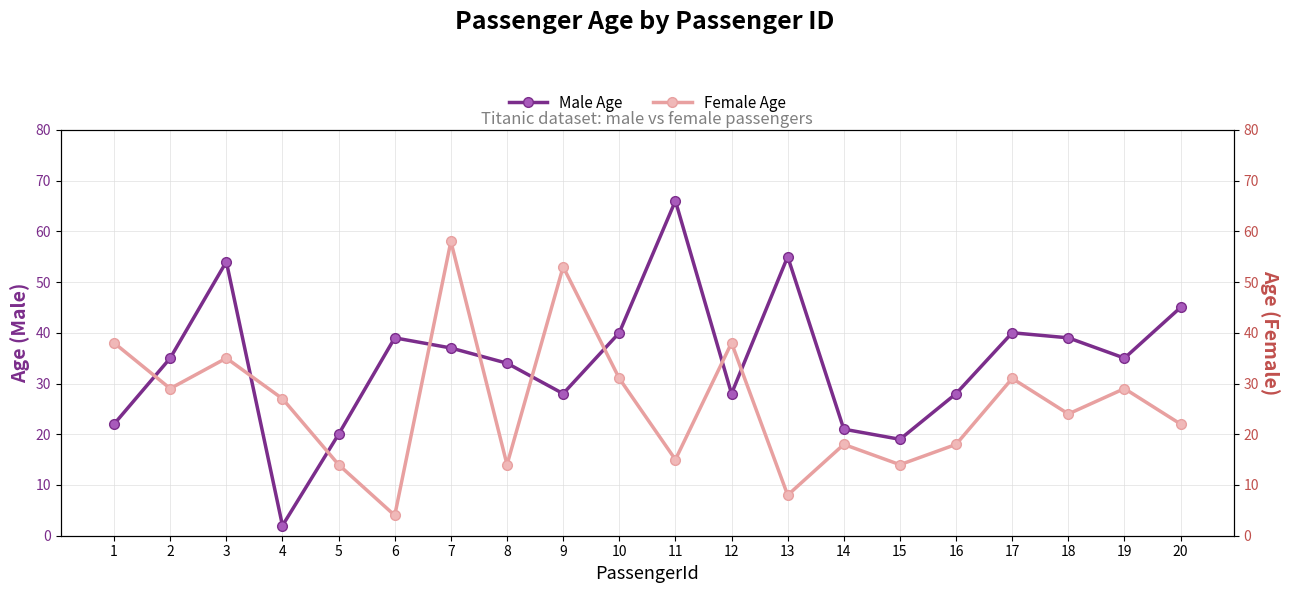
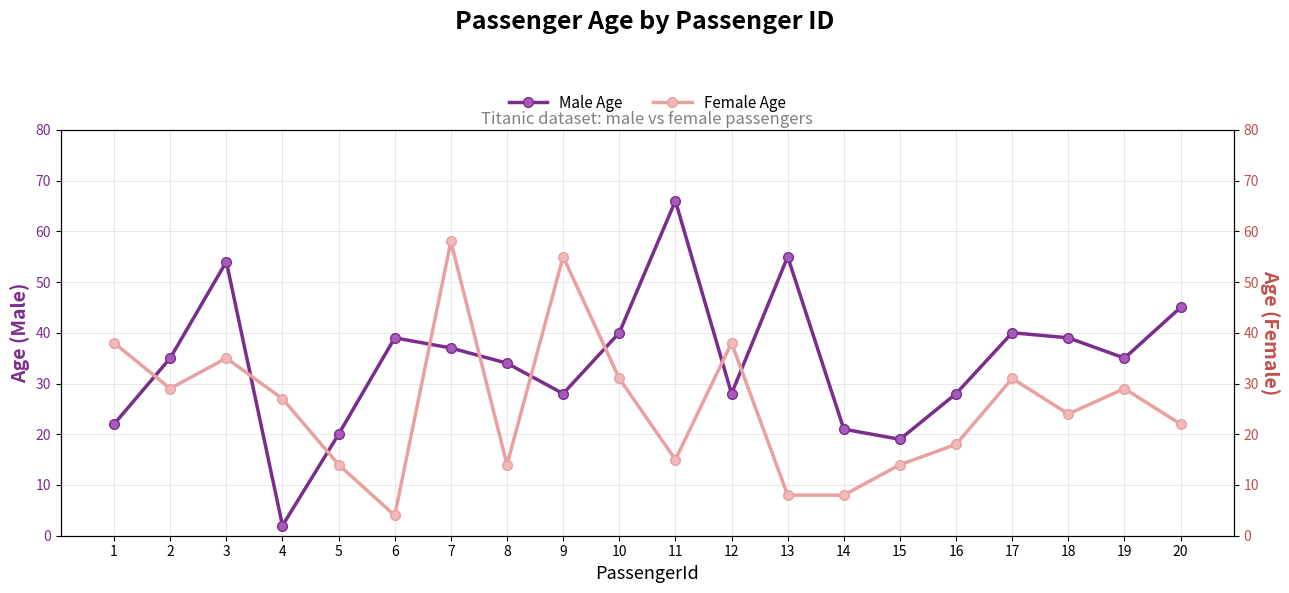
Female Age, 9: 53 -> 55
Female Age, 14: 18 -> 8
